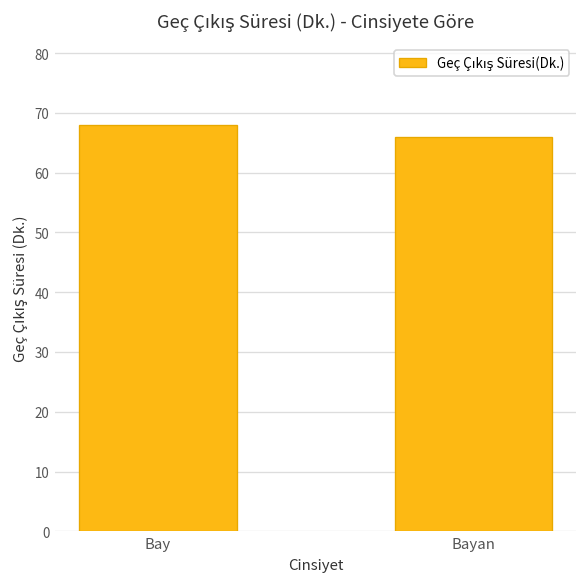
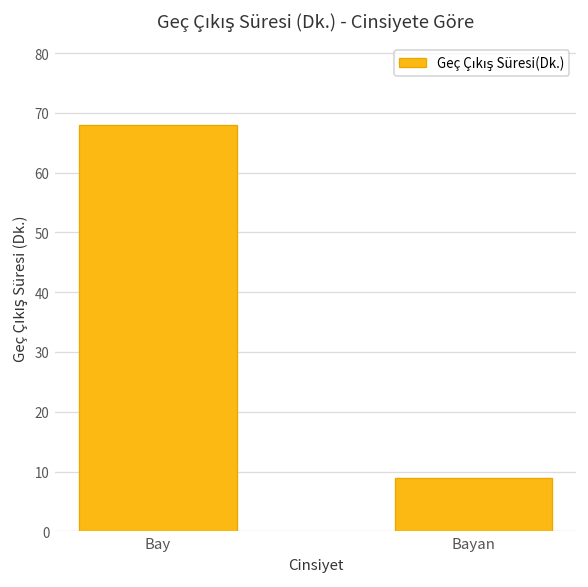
Bayan: 66 -> 9
